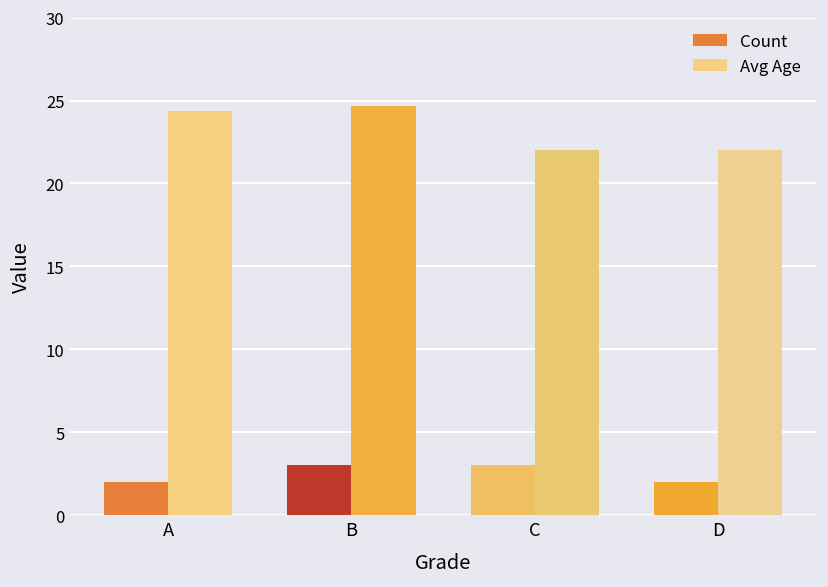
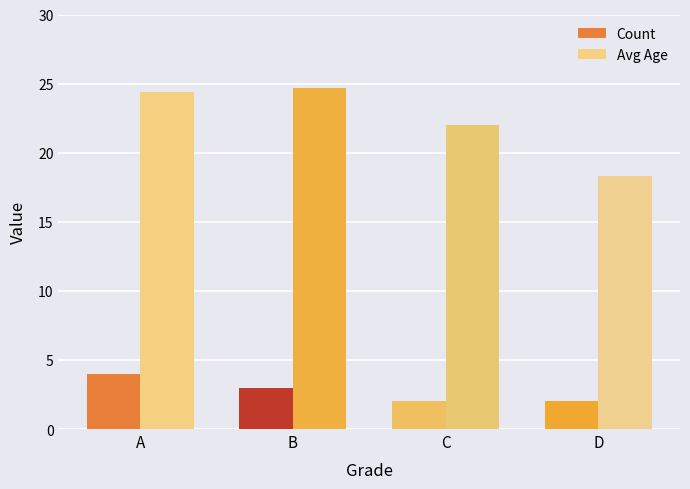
Count, A: 2 -> 4
Count, C: 3 -> 2
Avg Age, D: 22.0 -> 18.3
